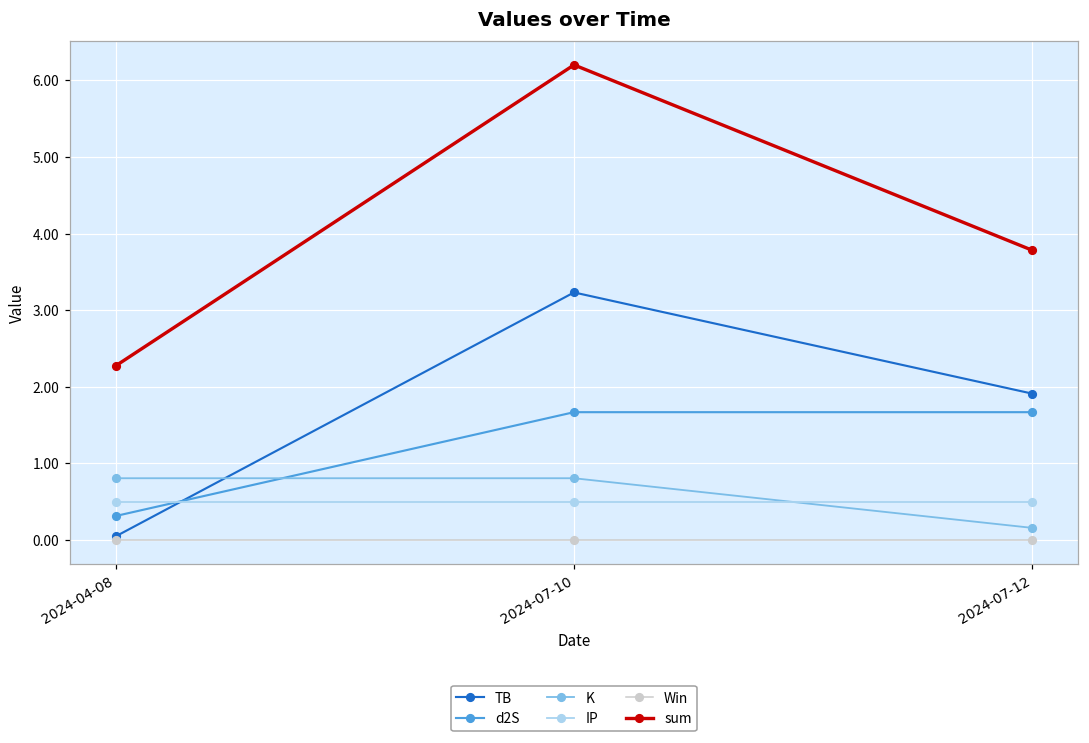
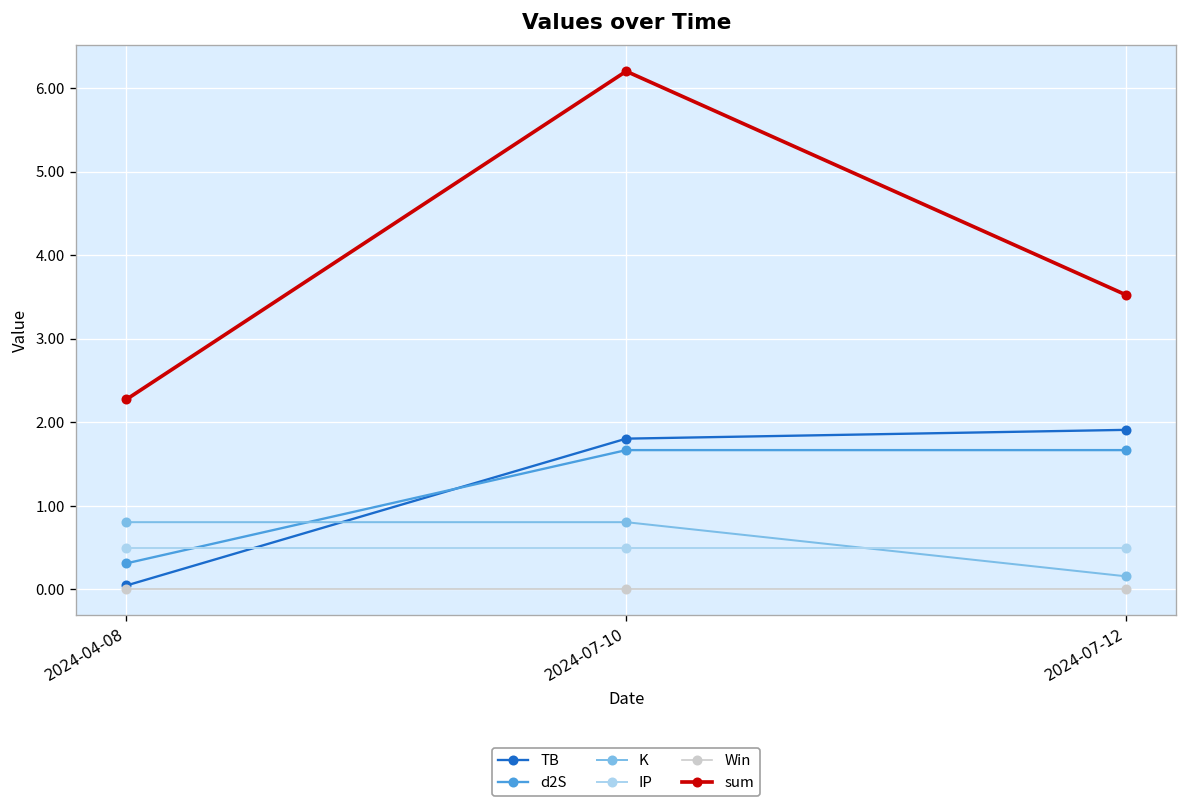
TB, 2024-07-10: 3.2 -> 1.8
sum, 2024-07-12: 3.8 -> 3.5
